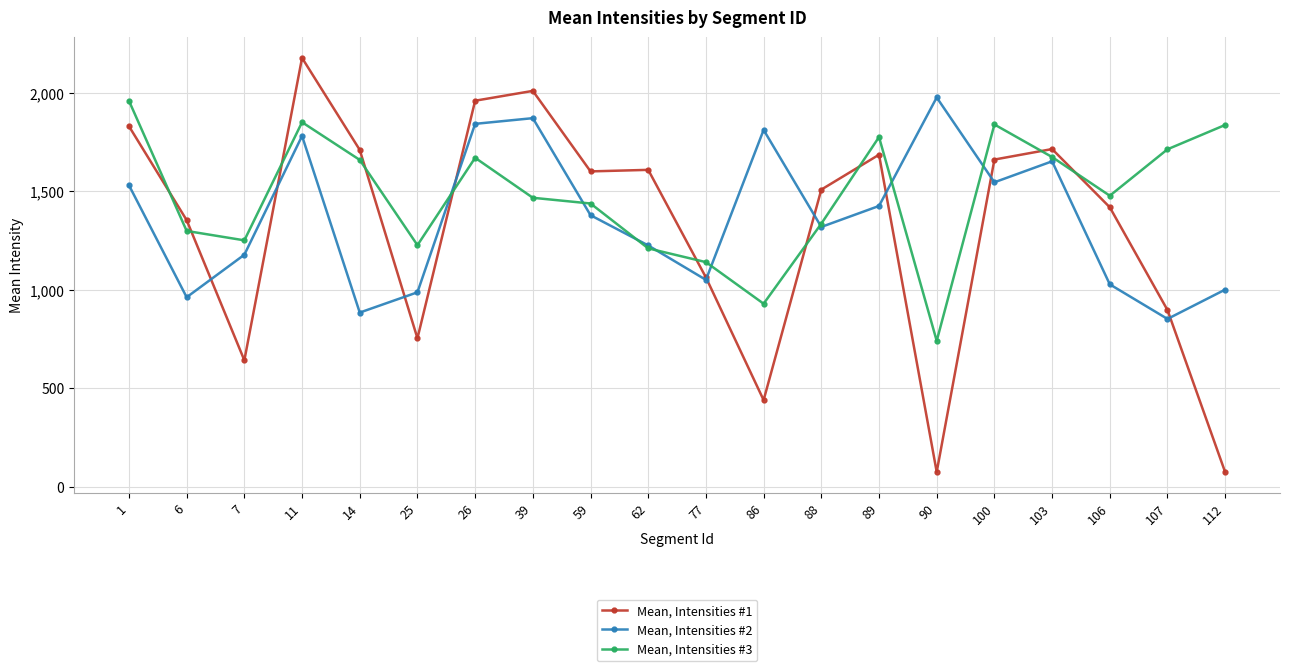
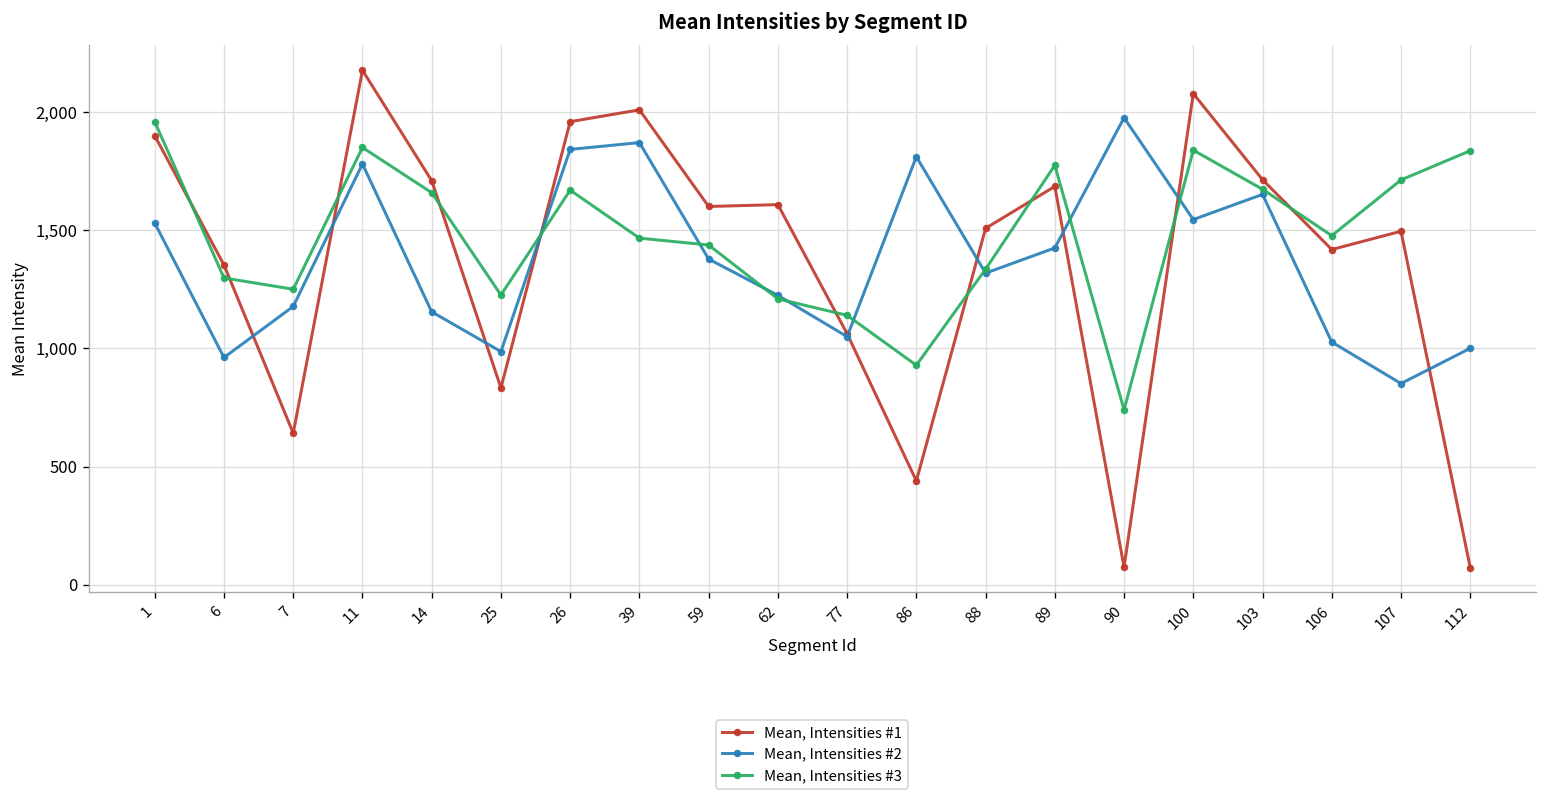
Mean, Intensities #1, 1: 1,830 -> 1,900
Mean, Intensities #2, 14: 880 -> 1,150
Mean, Intensities #1, 25: 750 -> 830
Mean, Intensities #1, 100: 1,660 -> 2,080
Mean, Intensities #1, 107: 900 -> 1,500
